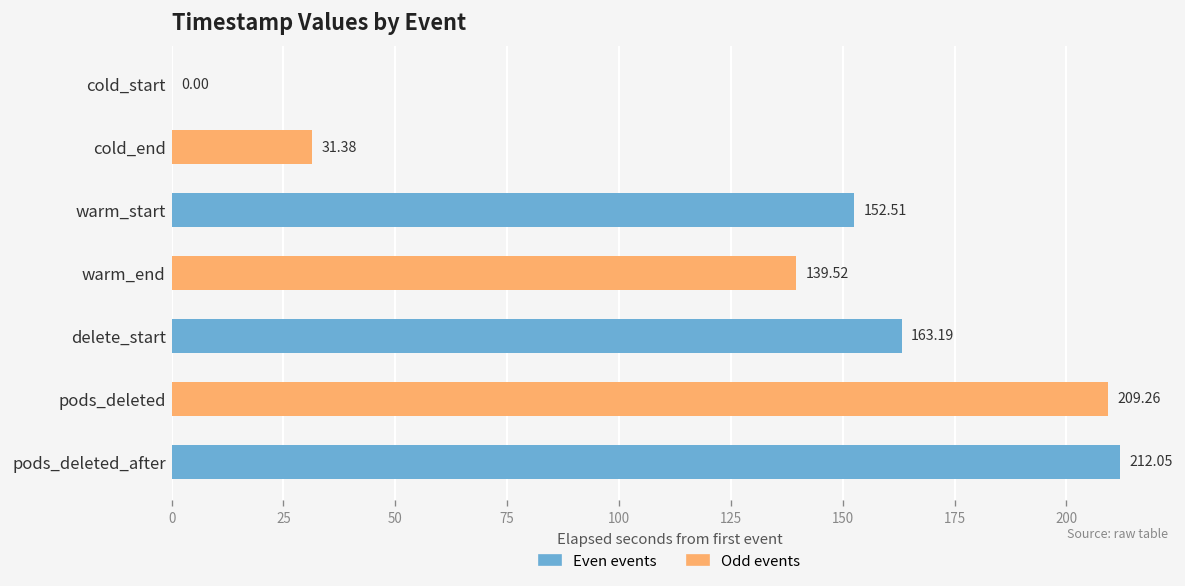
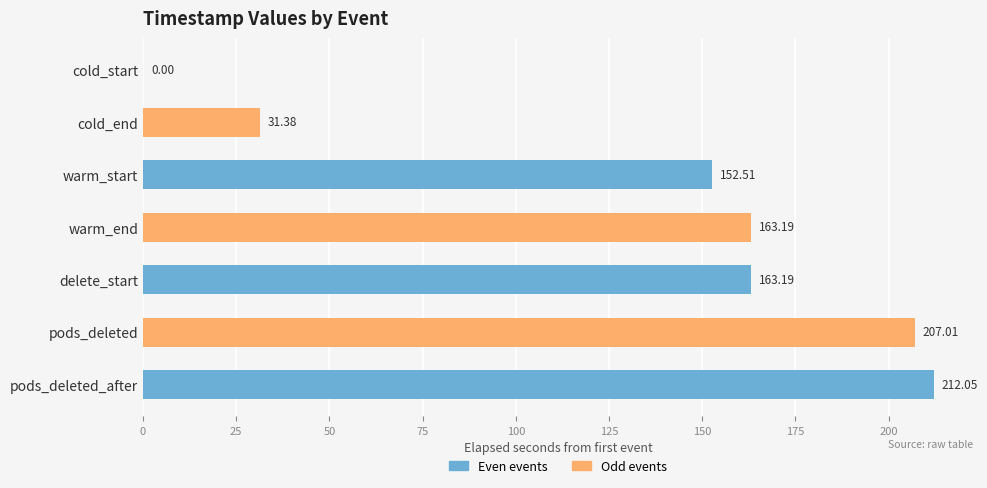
warm_end: 139.52 -> 163.19
pods_deleted: 209.26 -> 207.01
